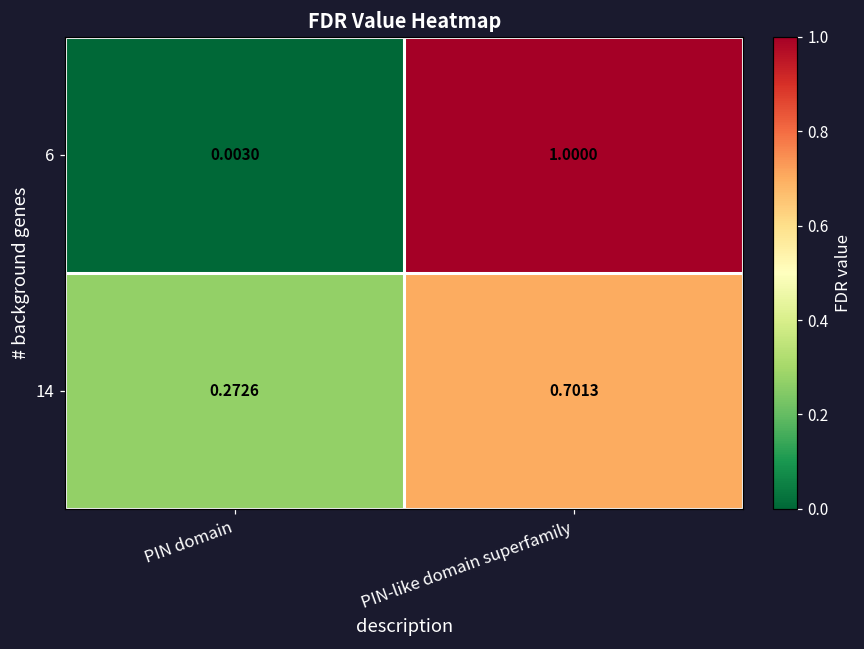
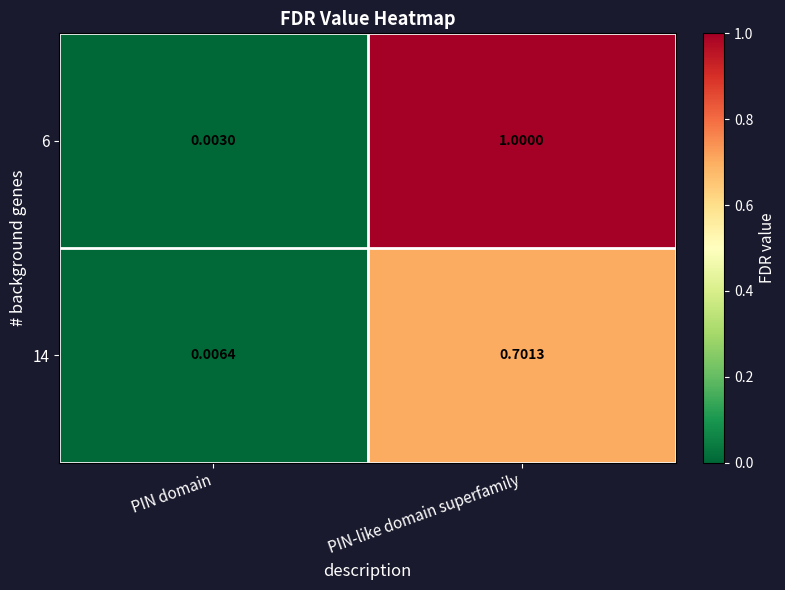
14, PIN domain: 0.2726 -> 0.0064
